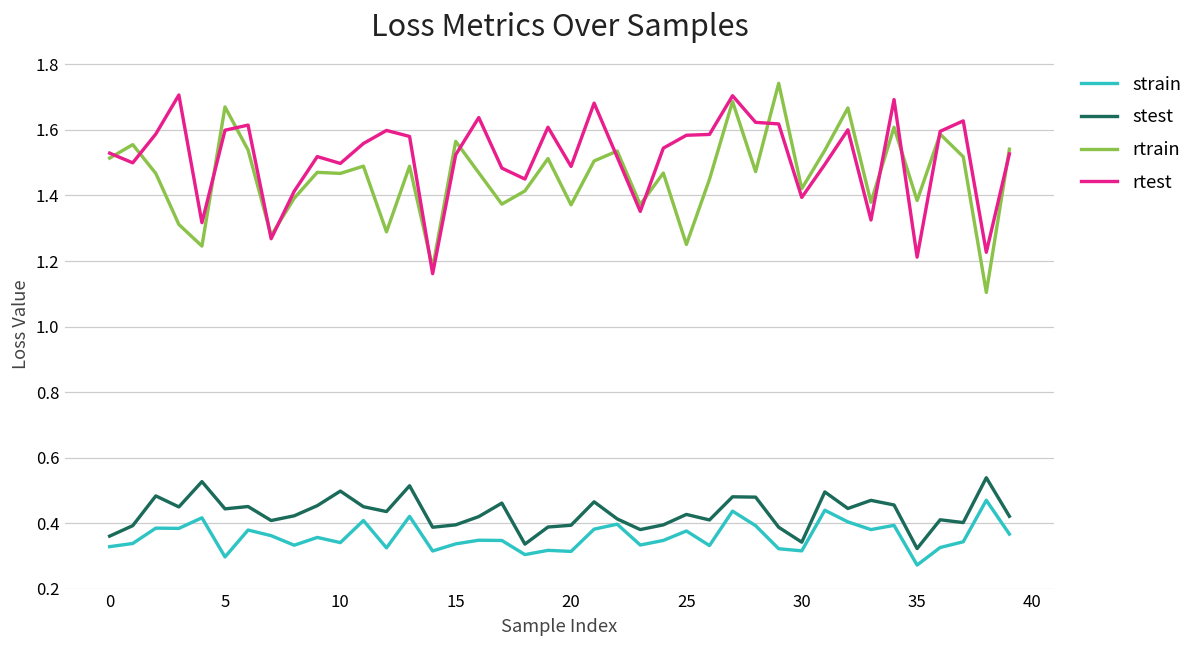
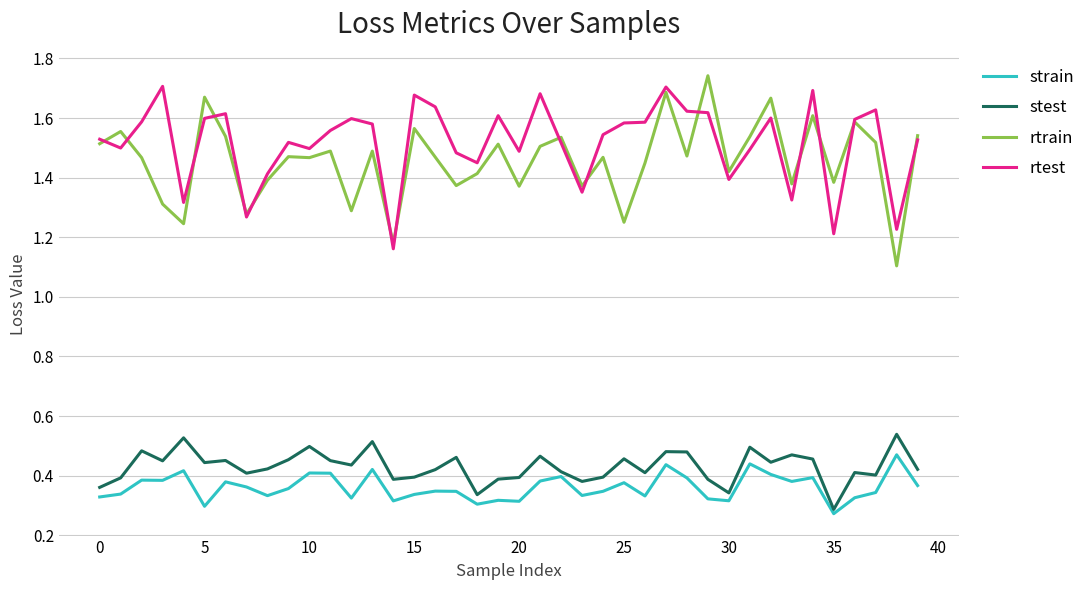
strain, 10: 0.34 -> 0.41
rtest, 15: 1.52 -> 1.68
stest, 25: 0.43 -> 0.46
stest, 35: 0.32 -> 0.29
